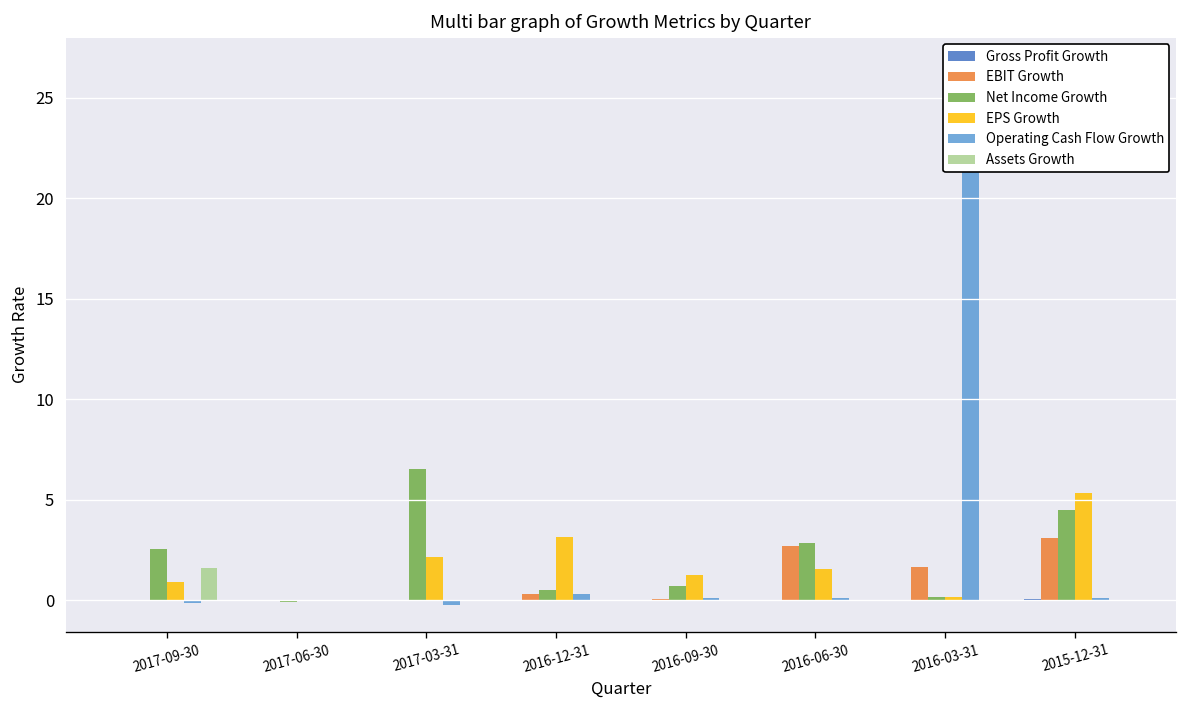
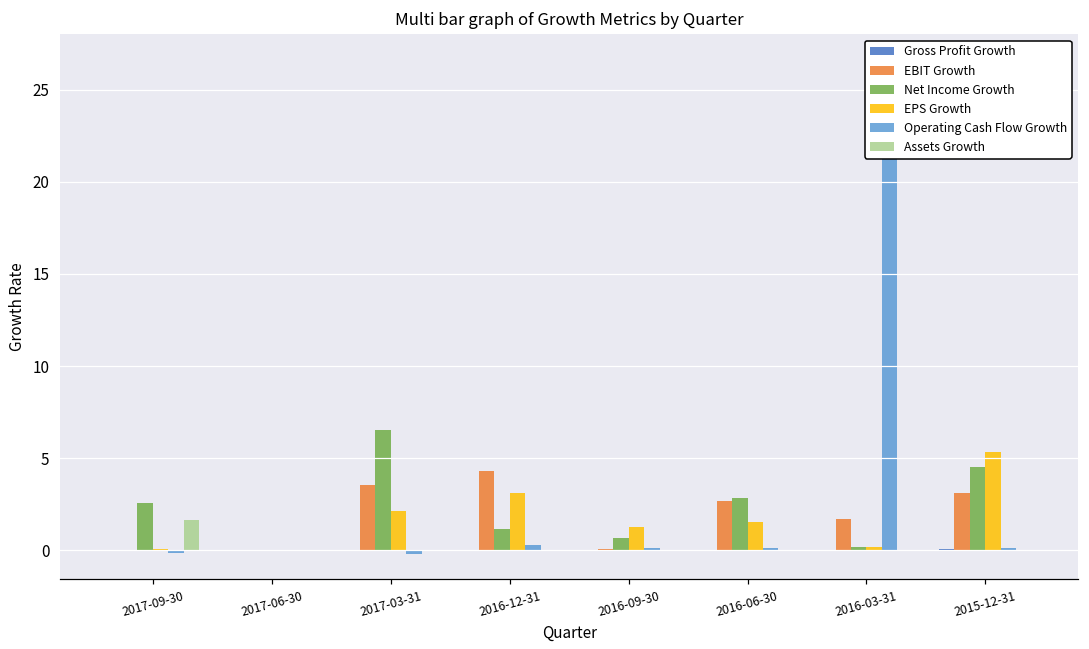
EPS Growth, 2017-09-30: 0.9 -> 0.1
EBIT Growth, 2017-03-31: 0.0 -> 3.5
EBIT Growth, 2016-12-31: 0.3 -> 4.3
Net Income Growth, 2016-12-31: 0.5 -> 1.1
